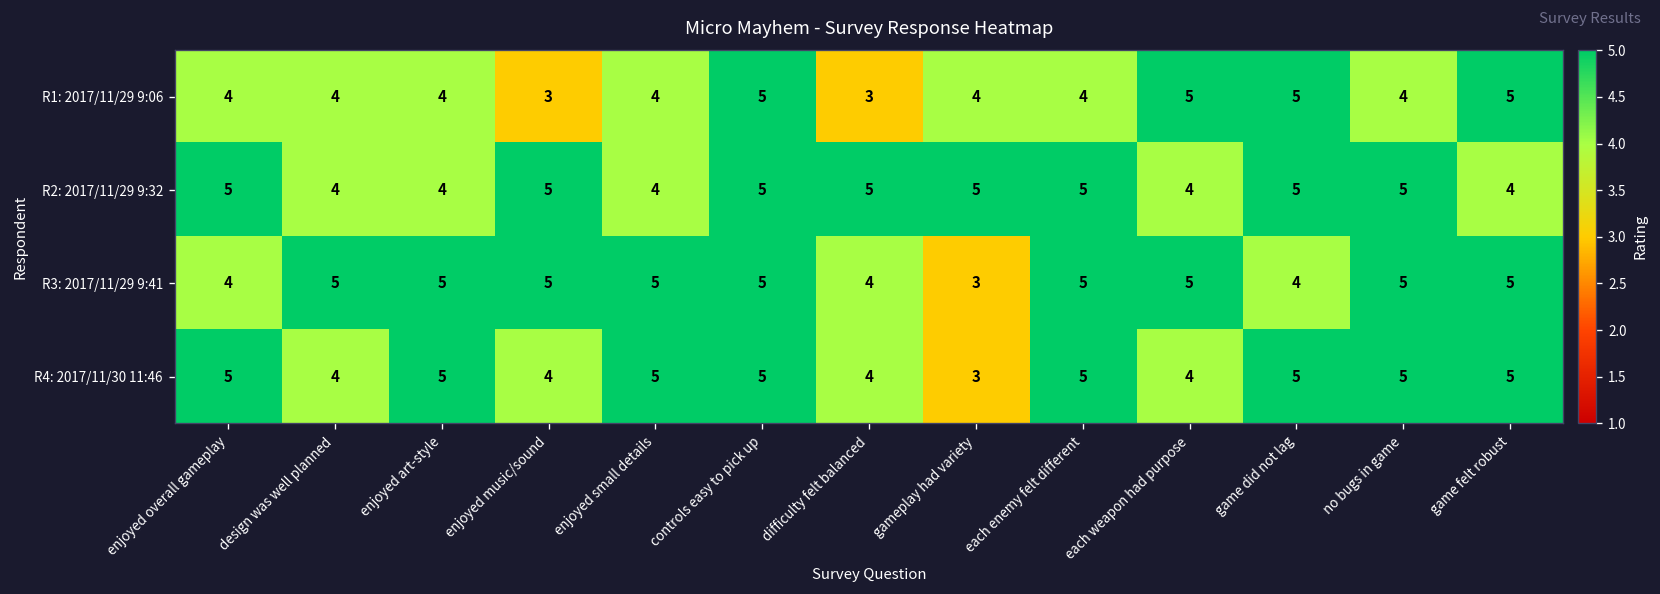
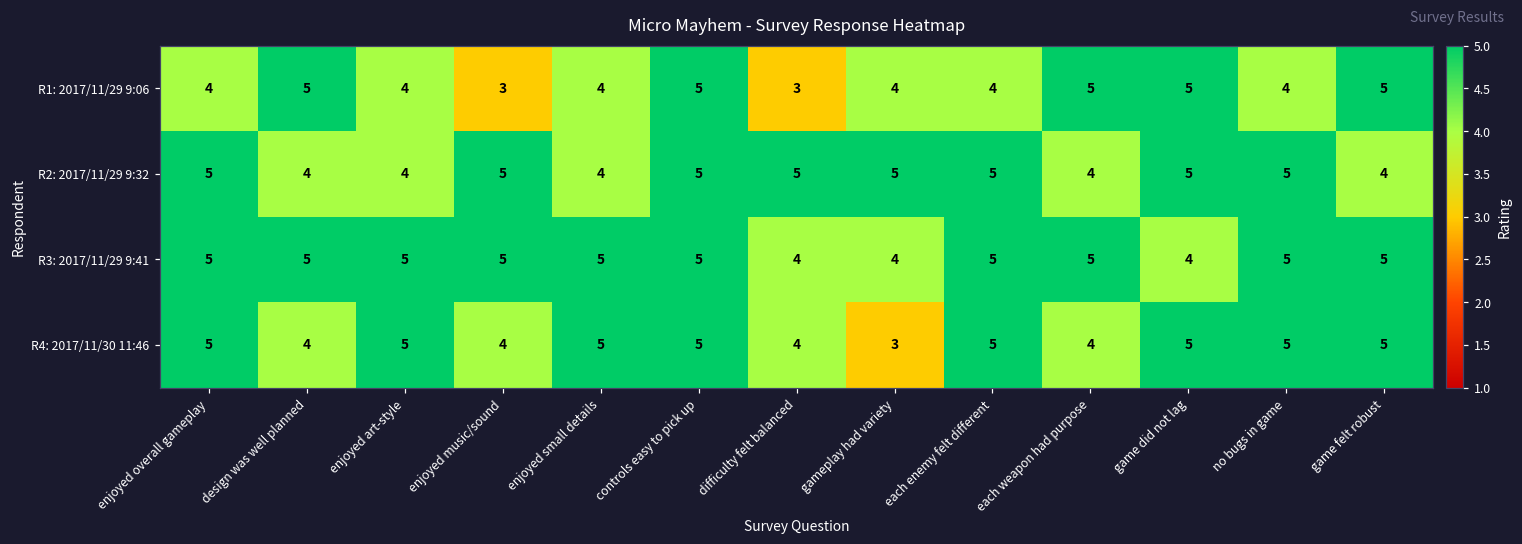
R1: 2017/11/29 9:06, design was well planned: 4 -> 5
R3: 2017/11/29 9:41, enjoyed overall gameplay: 4 -> 5
R3: 2017/11/29 9:41, gameplay had variety: 3 -> 4
